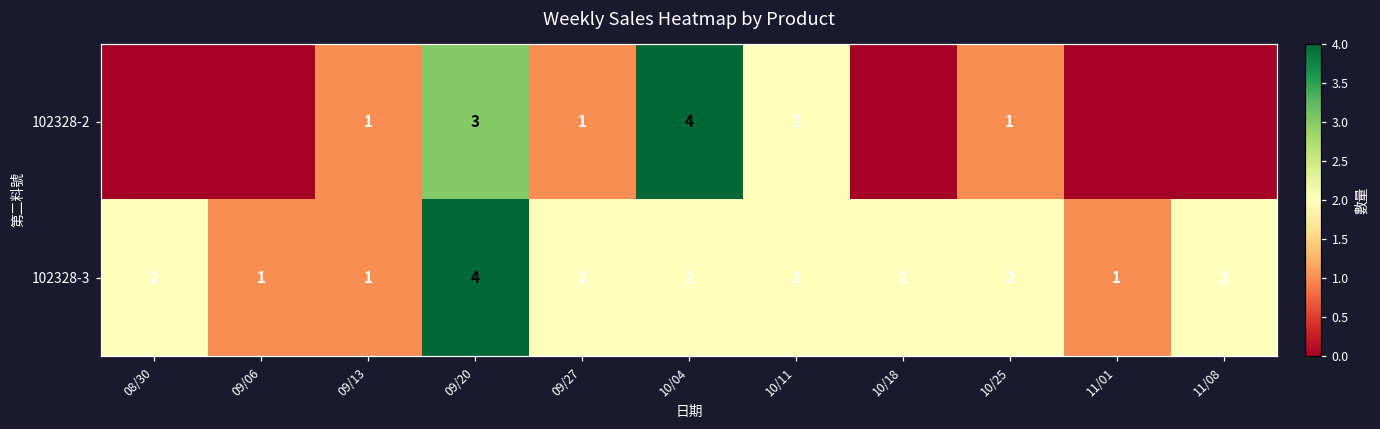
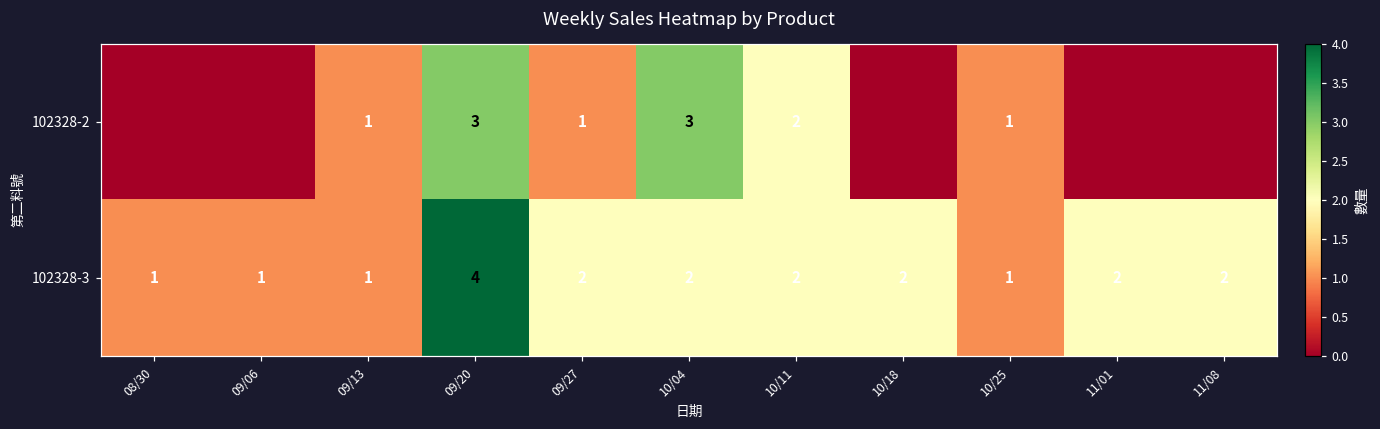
102328-2, 10/04: 4 -> 3
102328-3, 08/30: 2 -> 1
102328-3, 10/25: 2 -> 1
102328-3, 11/01: 1 -> 2
